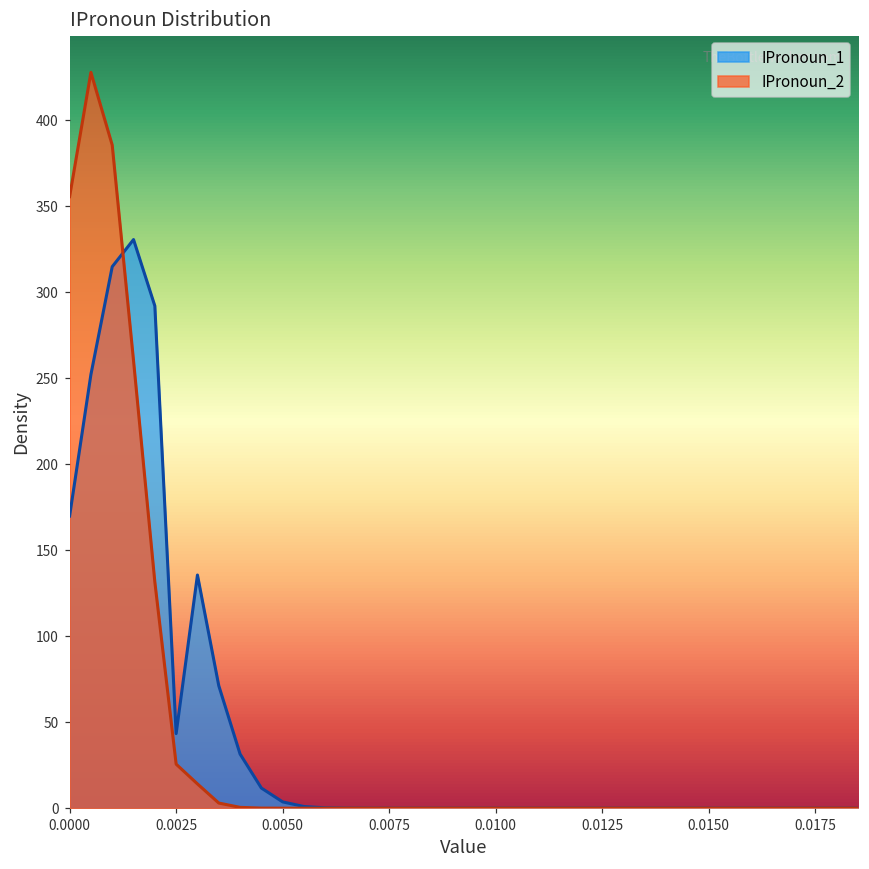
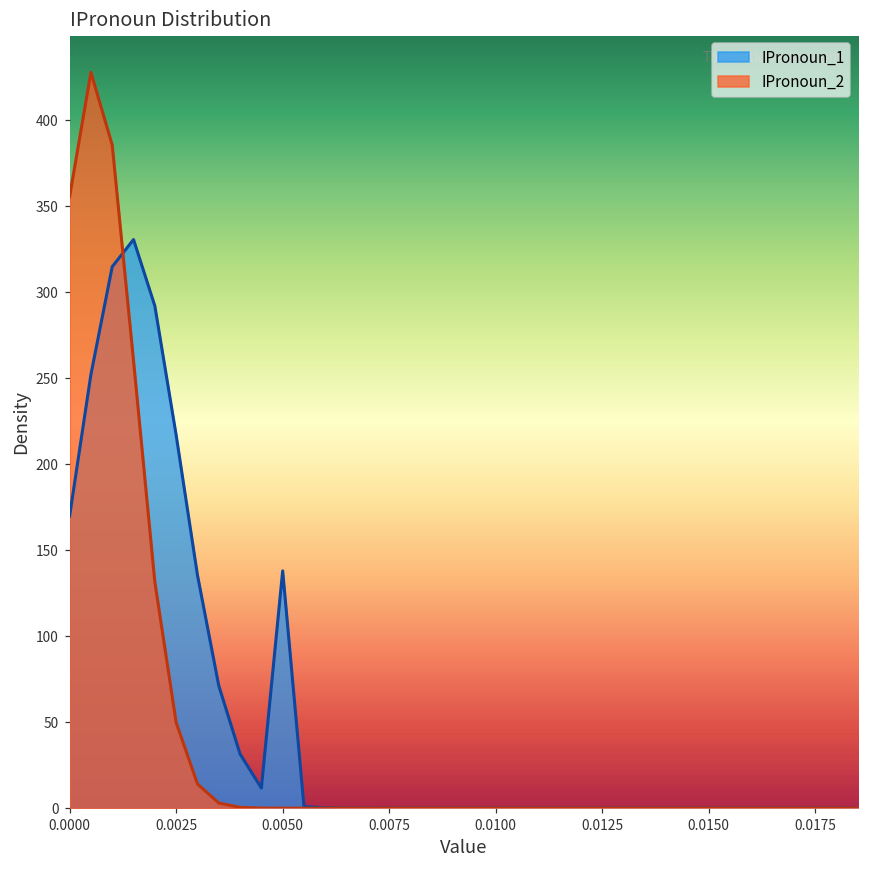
IPronoun_1, 0.0025: 43 -> 217
IPronoun_2, 0.0025: 26 -> 50
IPronoun_1, 0.0050: 4 -> 138
